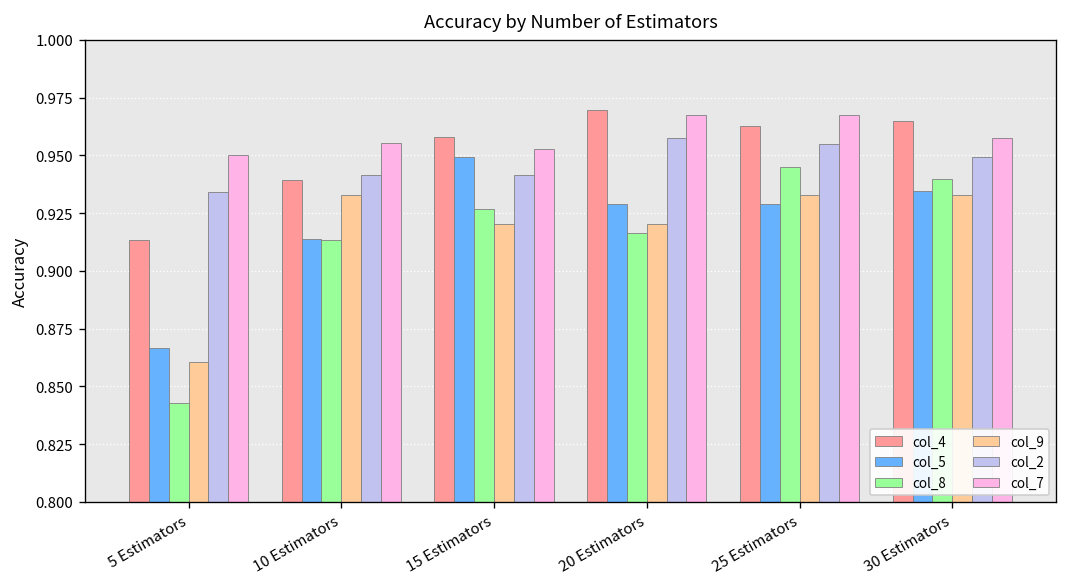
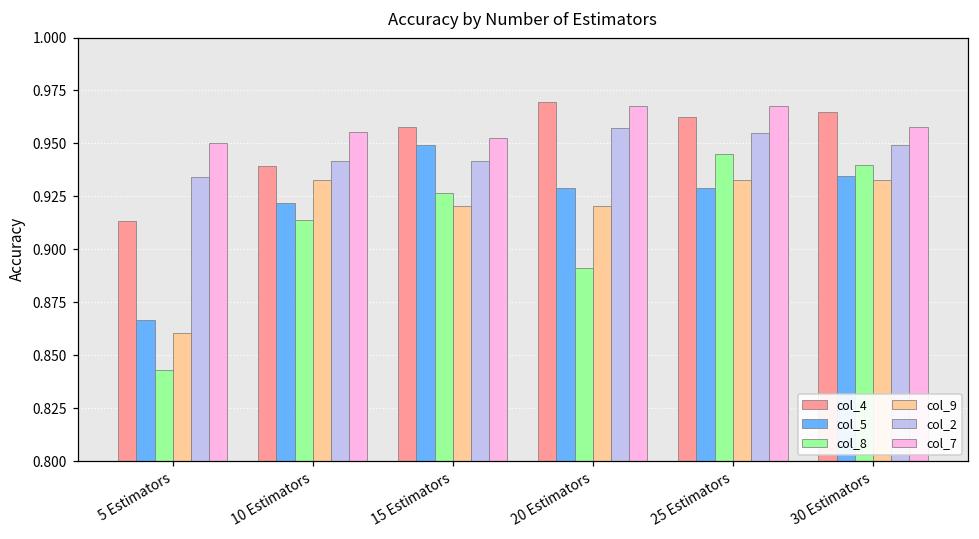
col_5, 10 Estimators: 0.914 -> 0.922
col_8, 20 Estimators: 0.916 -> 0.891
